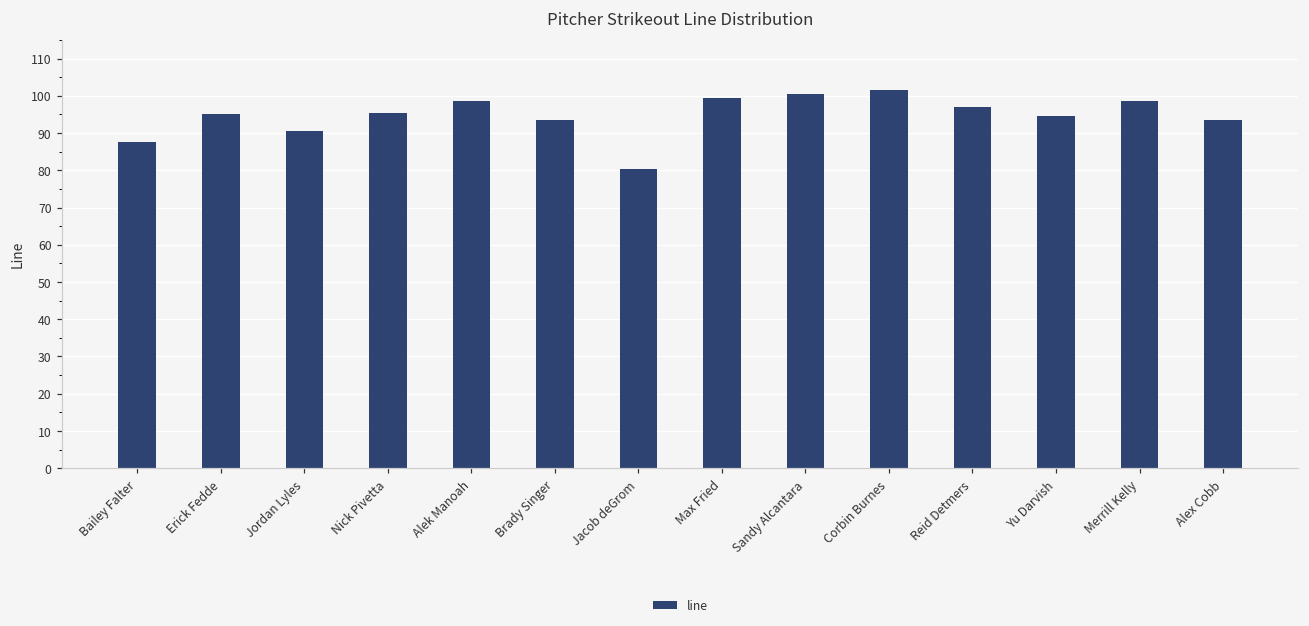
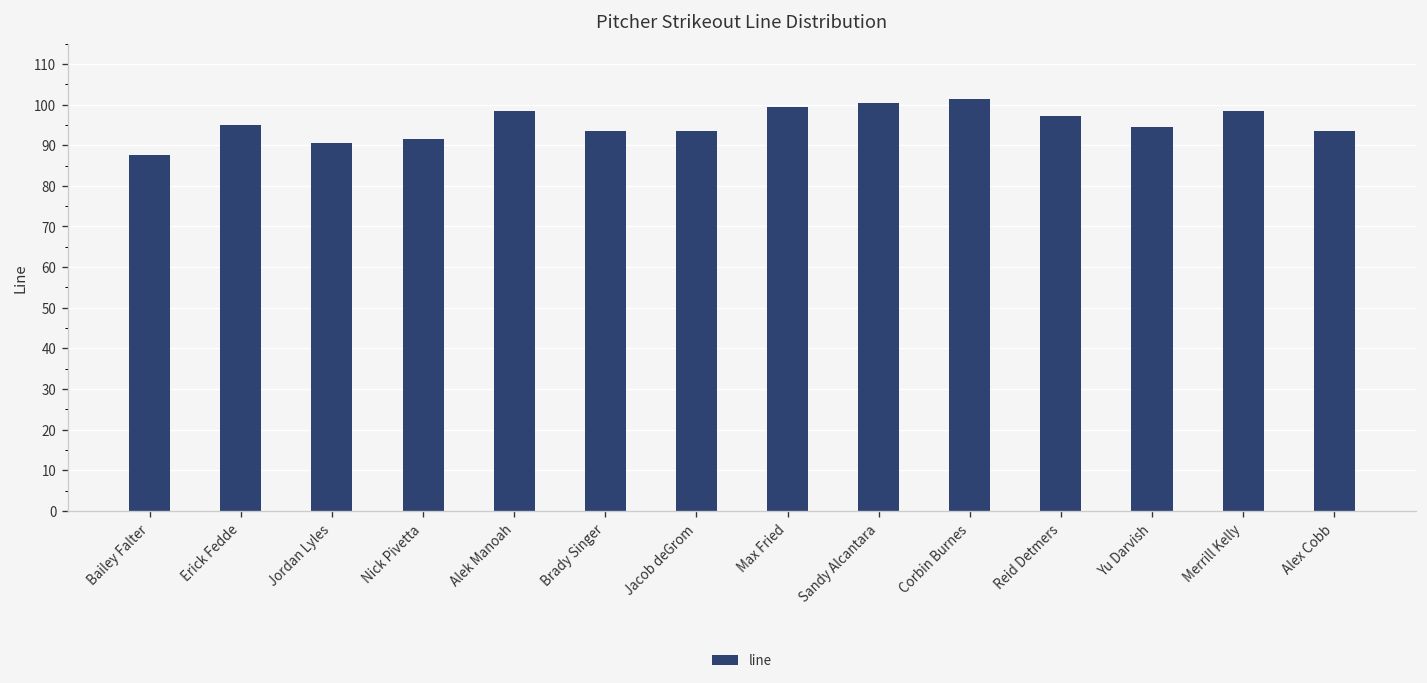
Nick Pivetta: 96 -> 92
Jacob deGrom: 80 -> 94
